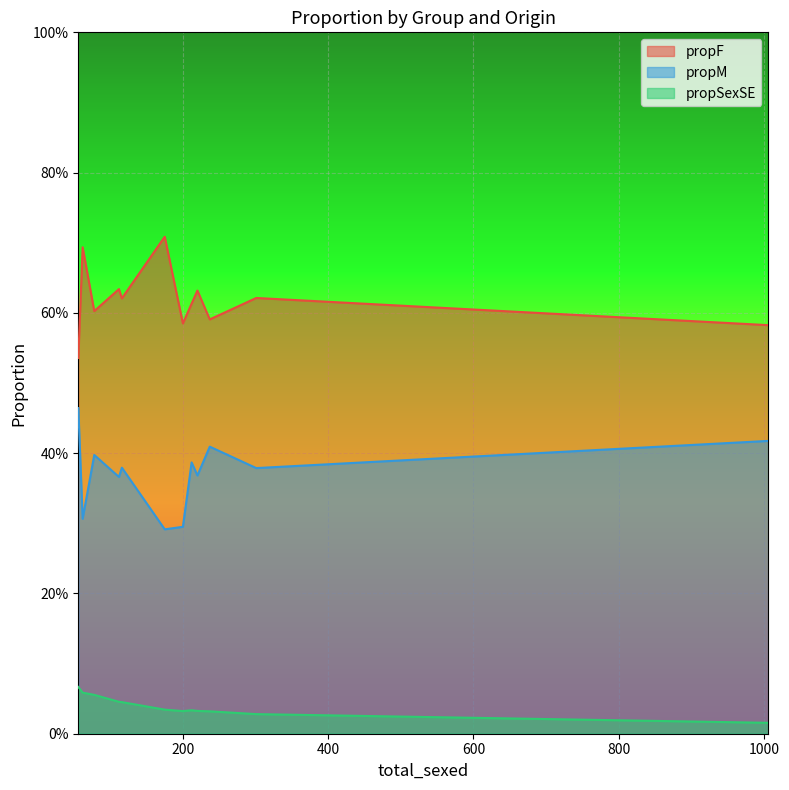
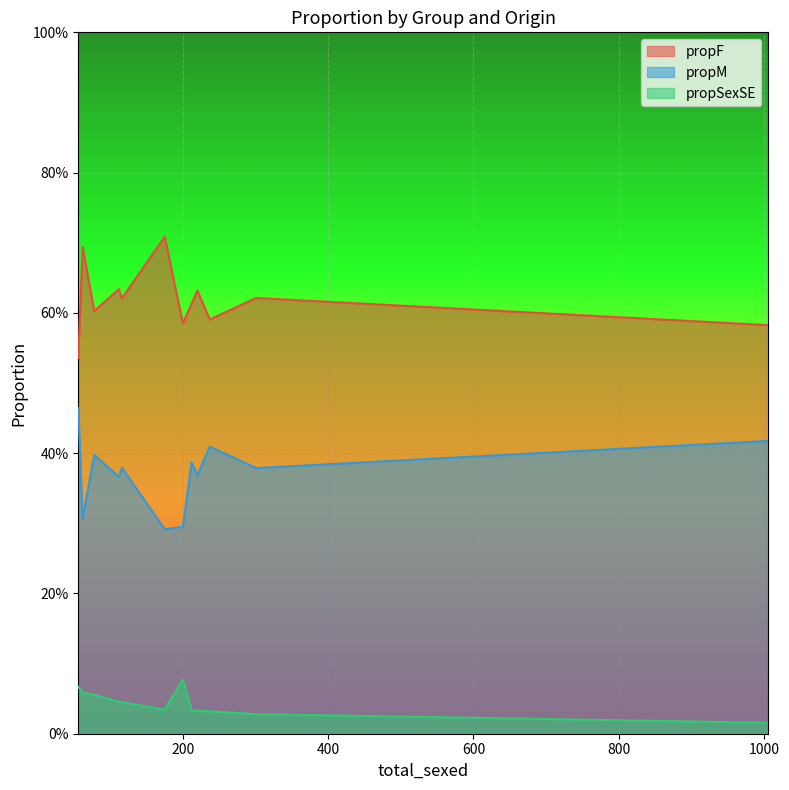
propSexSE, 200: 3% -> 8%
